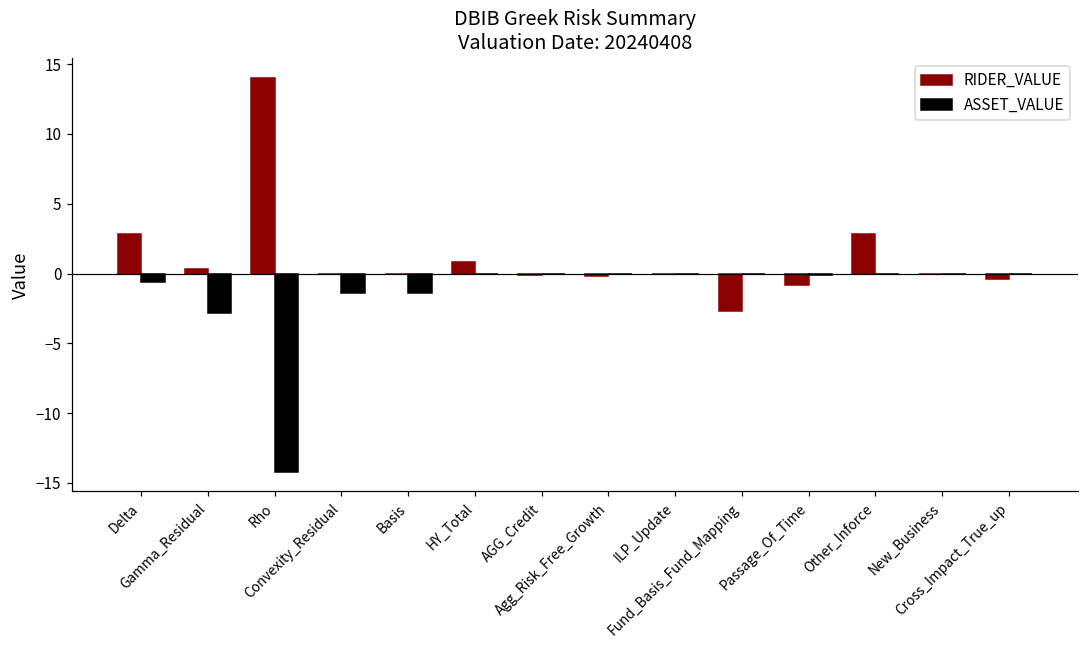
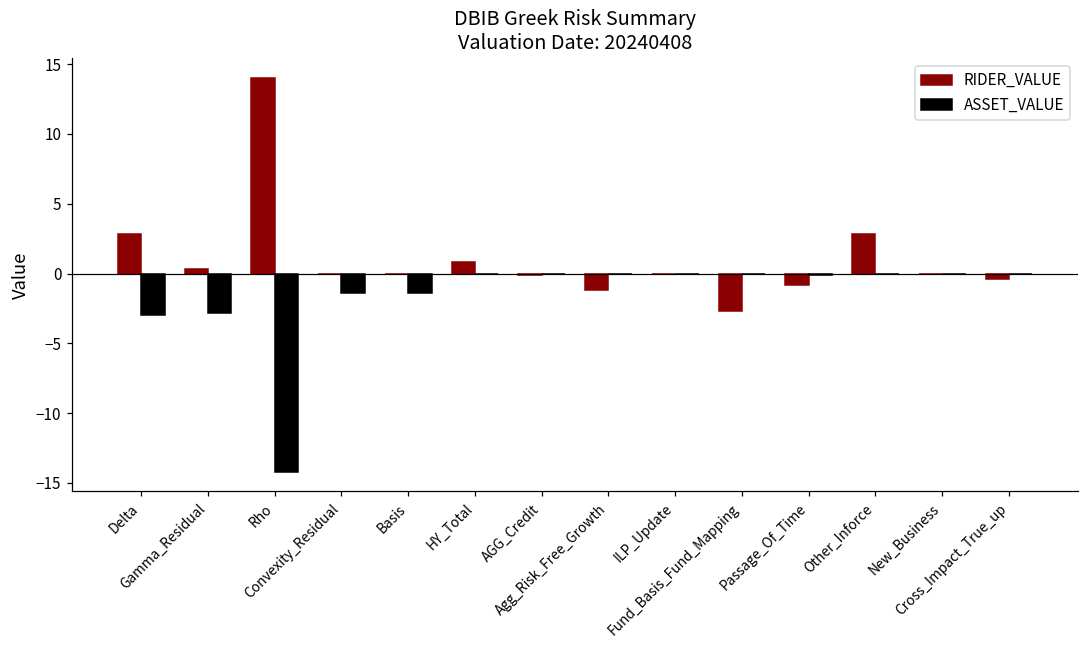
ASSET_VALUE, Delta: -0.6 -> -3.0
RIDER_VALUE, Agg_Risk_Free_Growth: -0.2 -> -1.2
